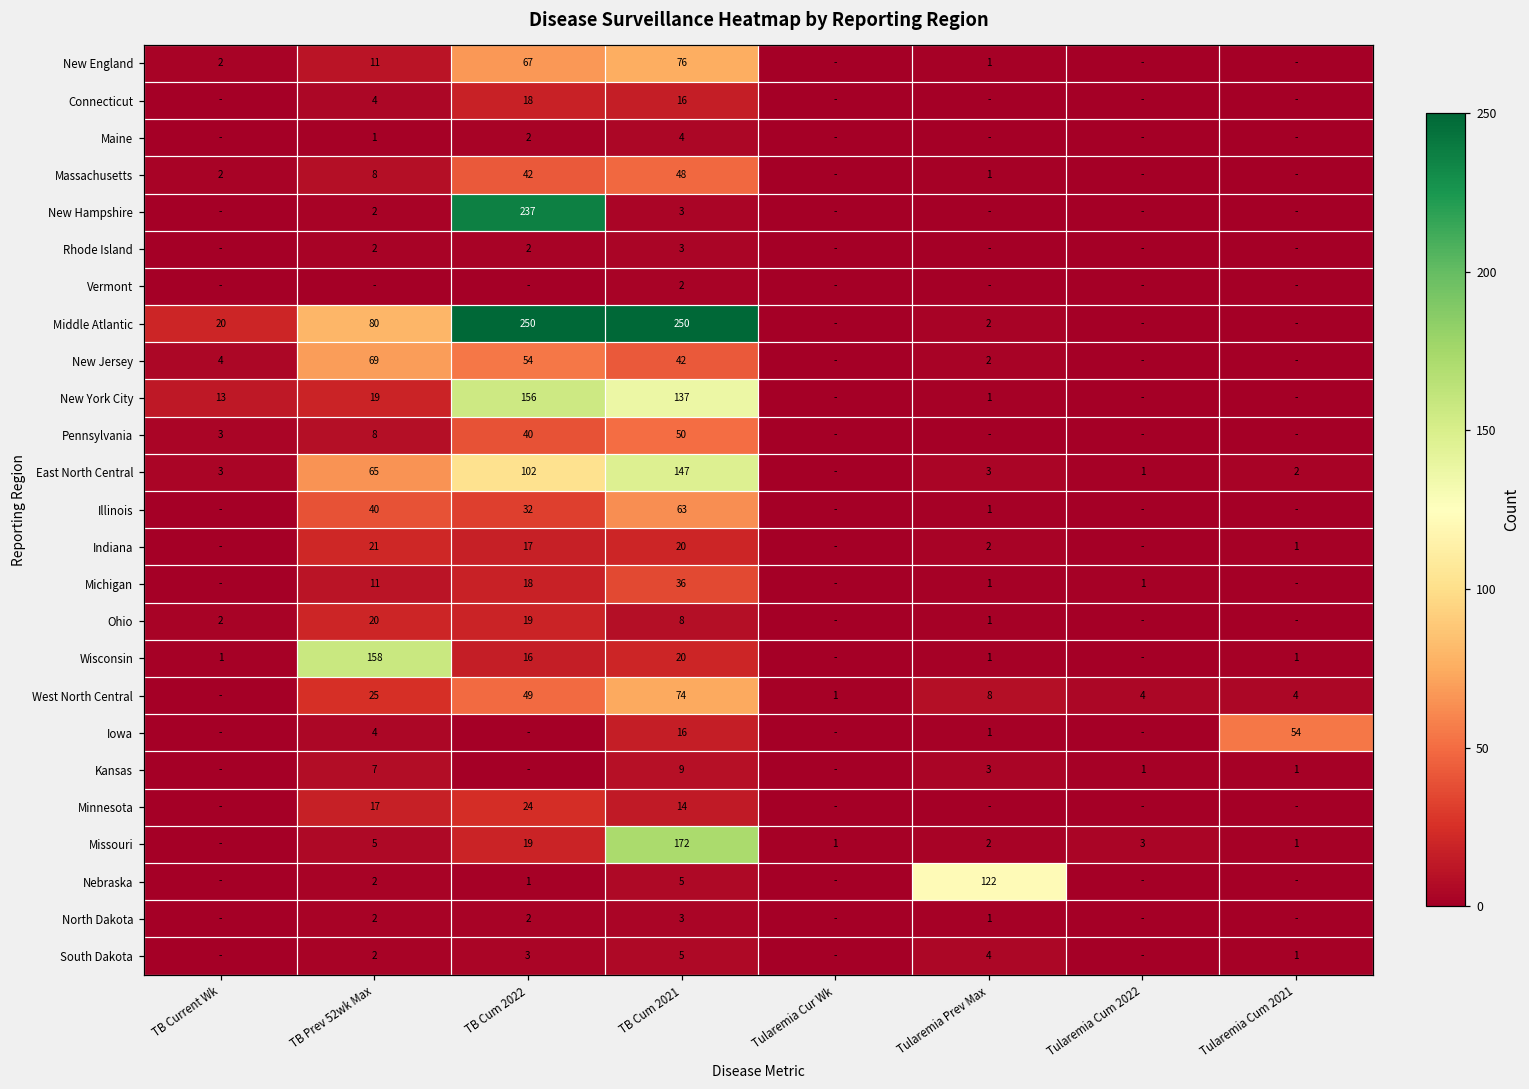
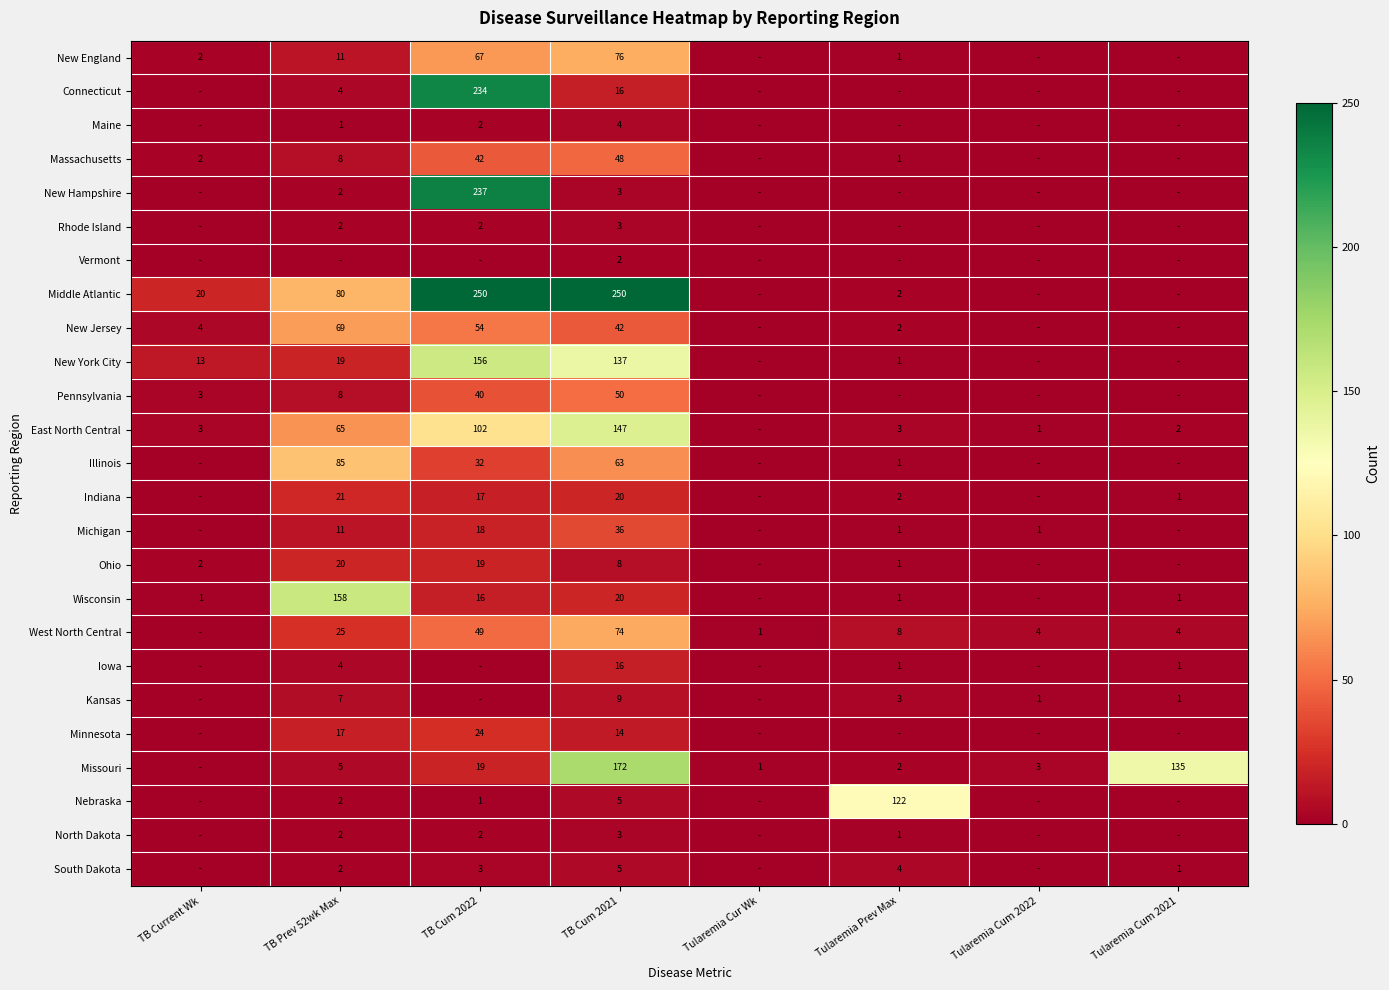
Connecticut, TB Cum 2022: 18 -> 234
Illinois, TB Prev 52wk Max: 40 -> 85
Iowa, Tularemia Cum 2021: 54 -> 1
Missouri, Tularemia Cum 2021: 1 -> 135
